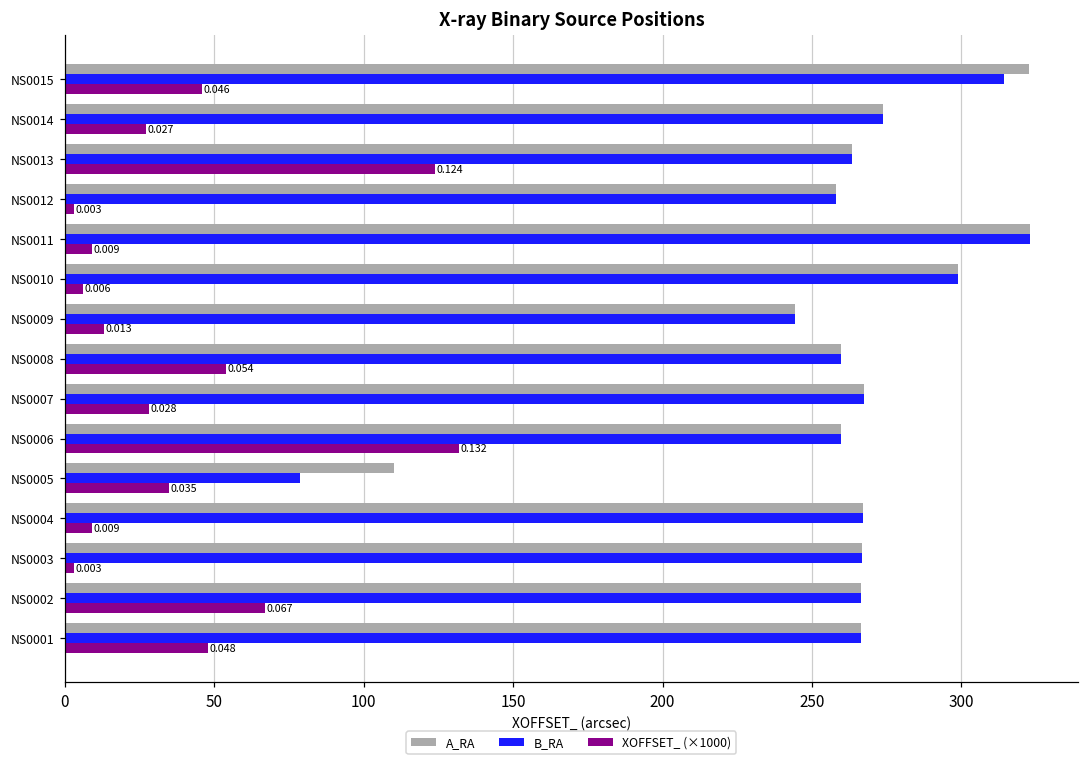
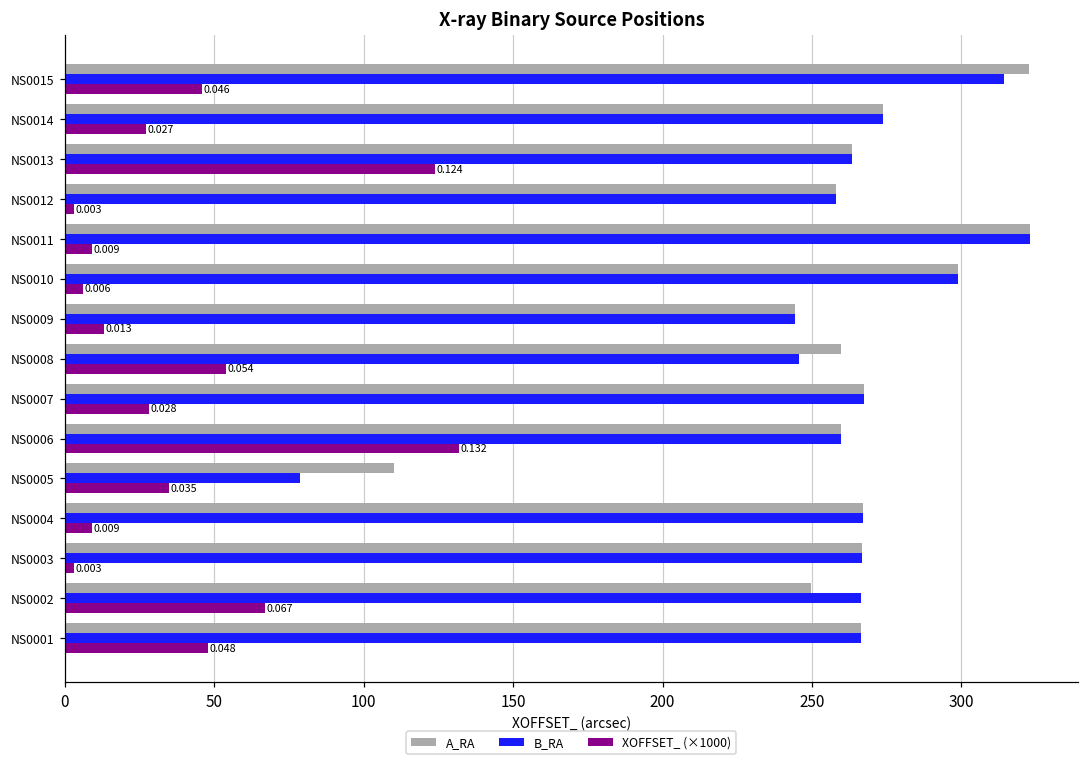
B_RA, NS0008: 260 -> 246
A_RA, NS0002: 267 -> 250
